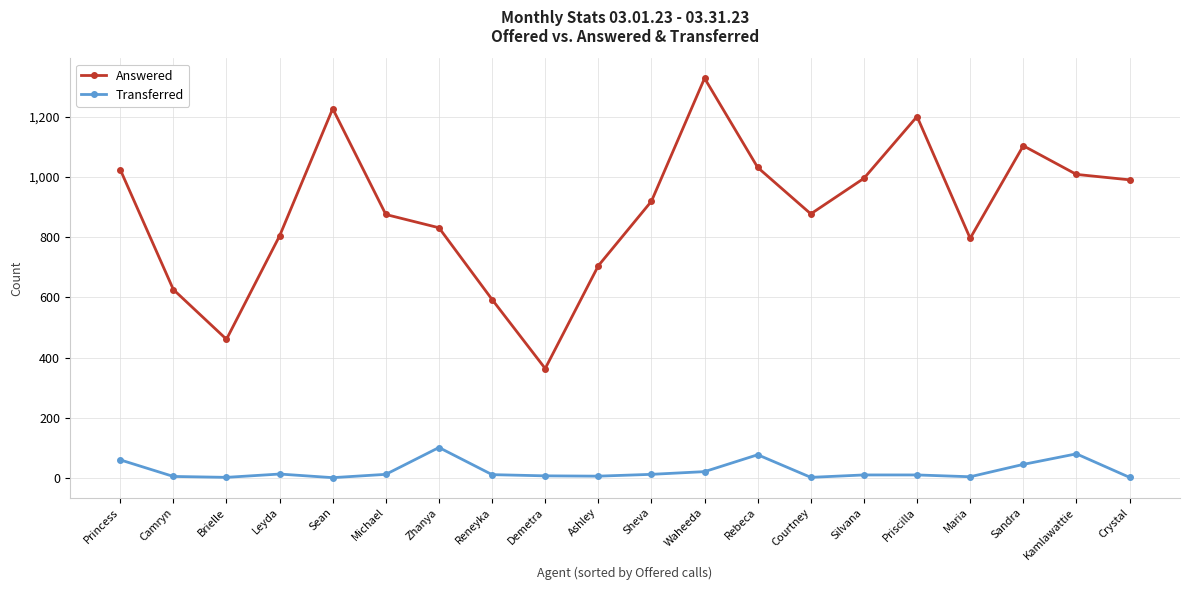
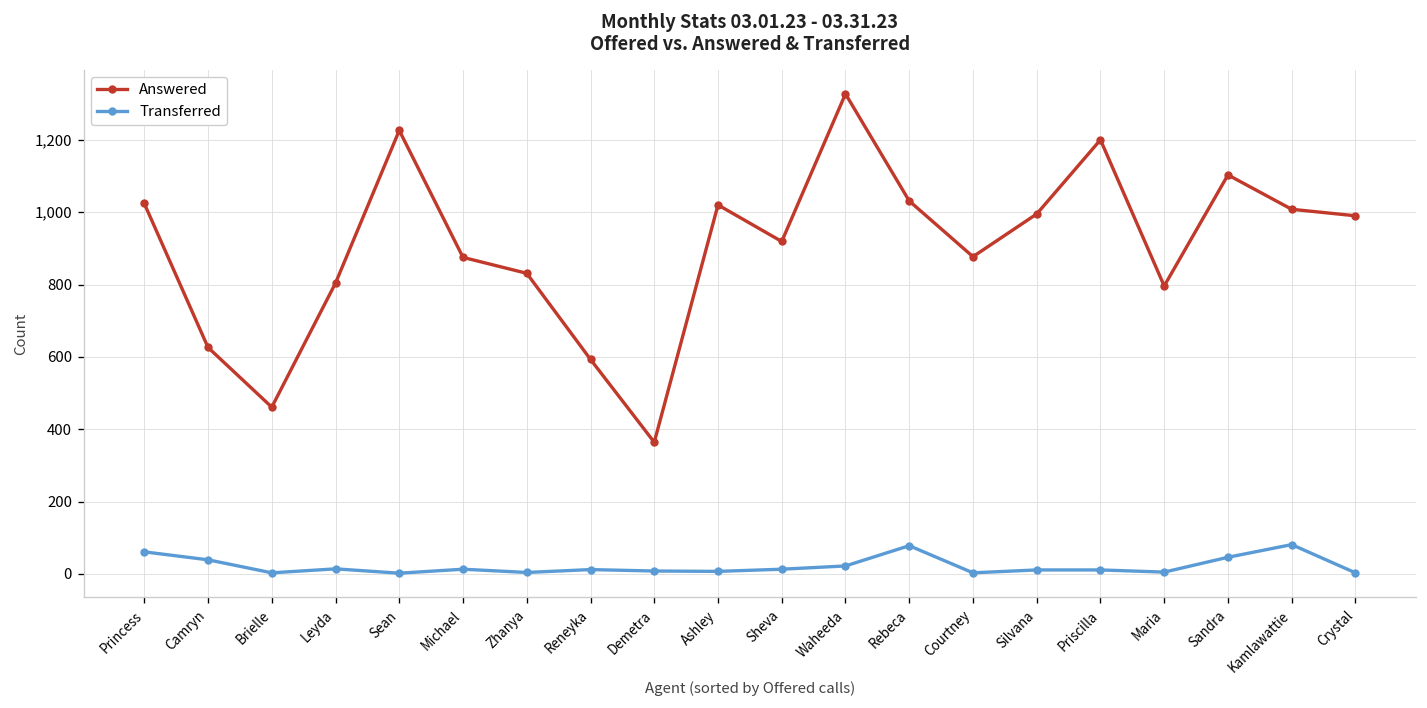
Transferred, Camryn: 10 -> 40
Transferred, Zhanya: 100 -> 0
Answered, Ashley: 710 -> 1,020
